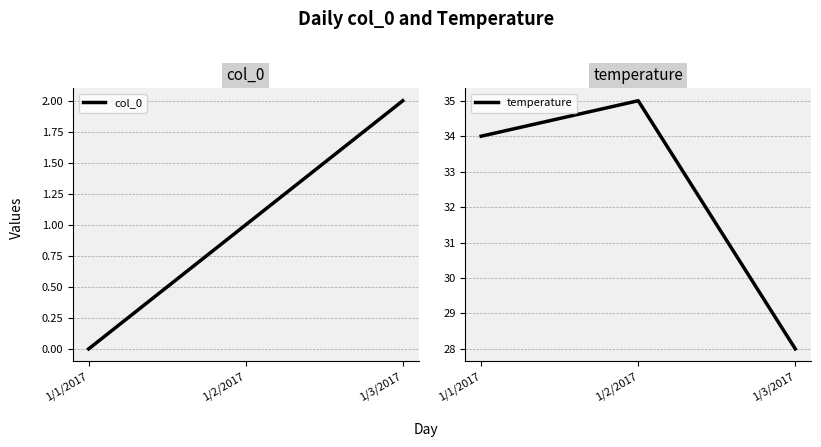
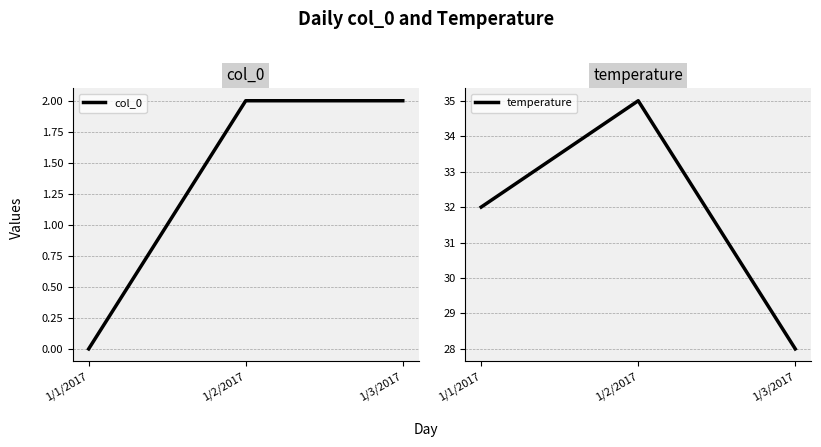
col_0, 1/2/2017: 1 -> 2
temperature, 1/1/2017: 34 -> 32
